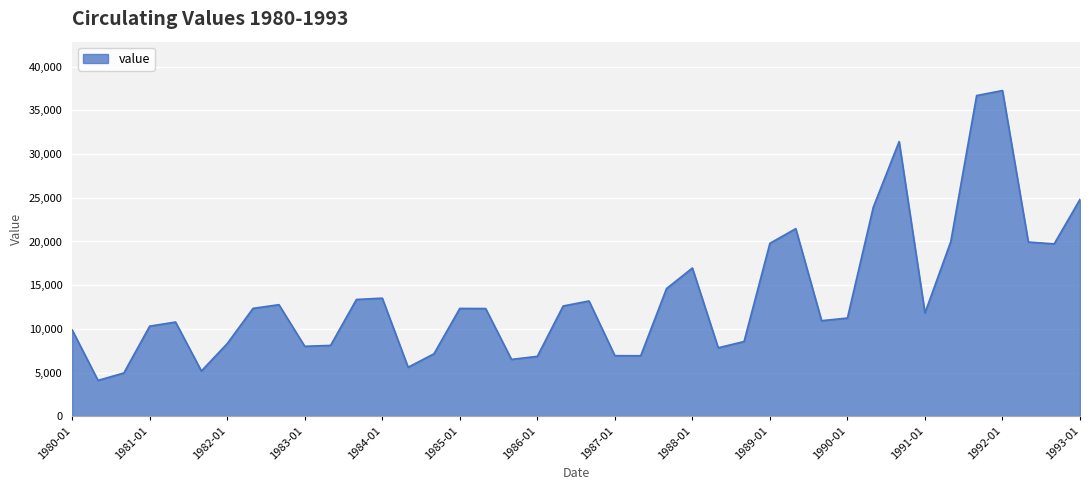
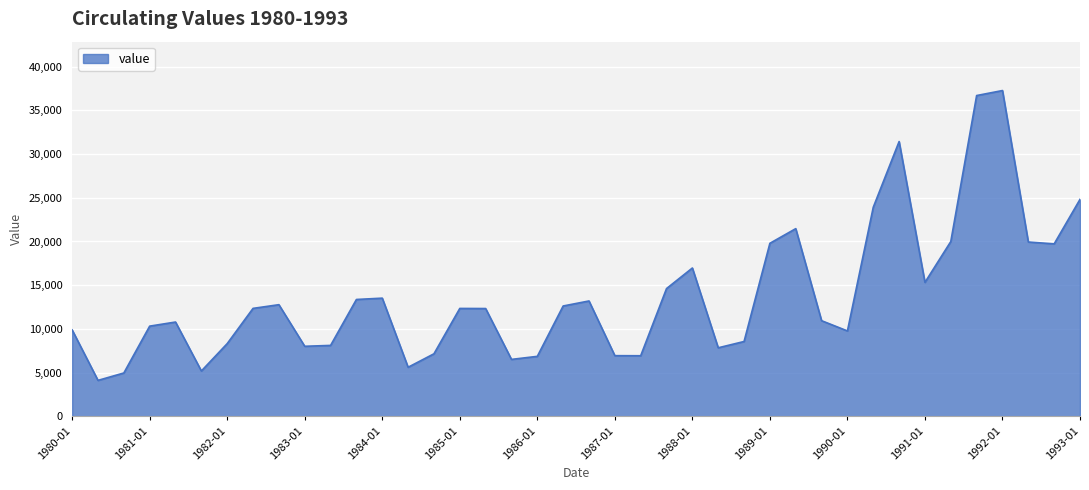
1990-01: 11,000 -> 10,000
1991-01: 12,000 -> 15,000
